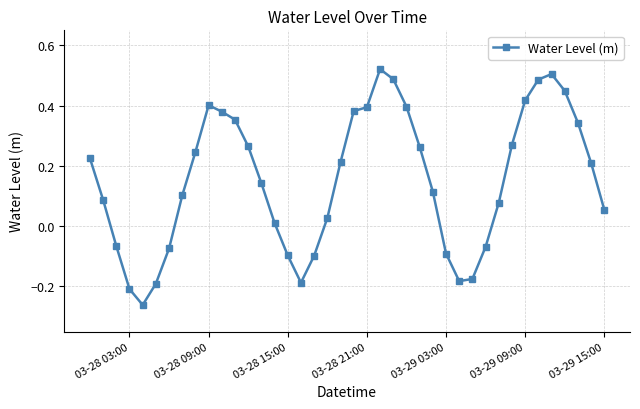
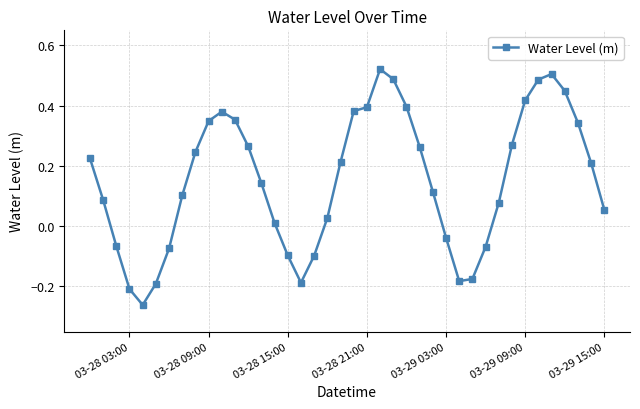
03-28 09:00: 0.40 -> 0.35
03-29 03:00: -0.09 -> -0.04
